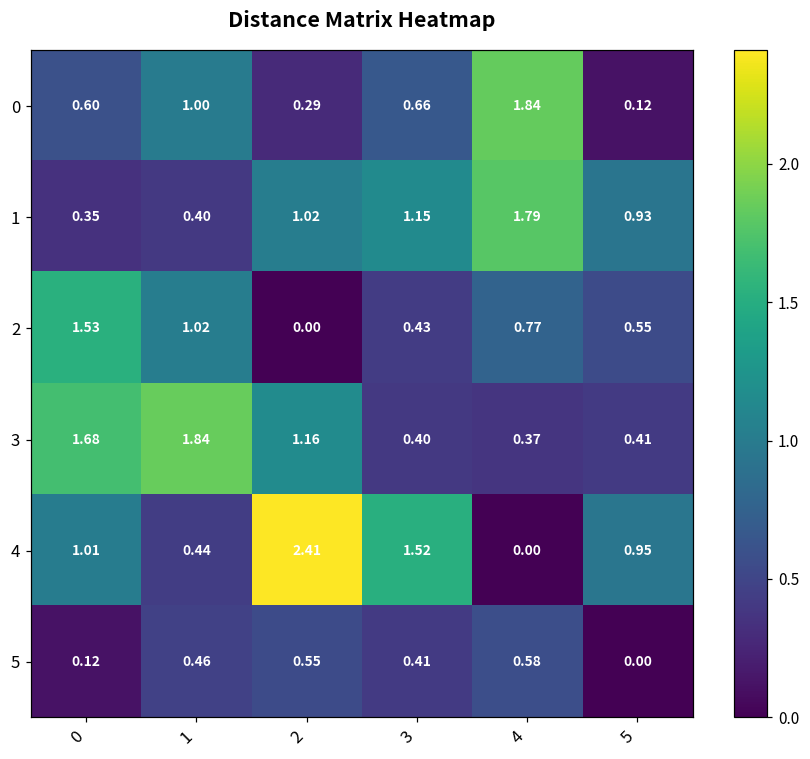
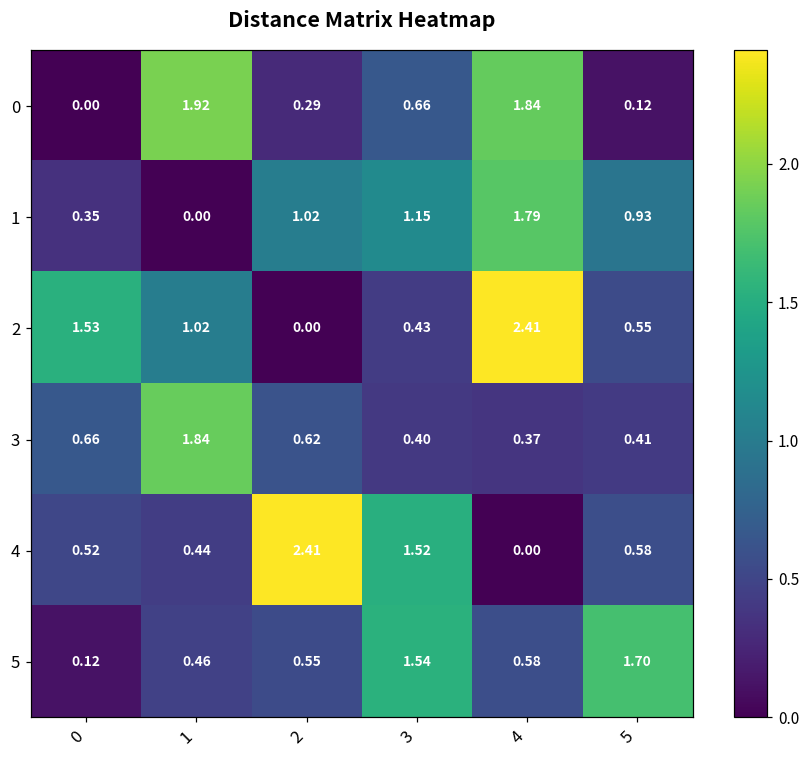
0, 0: 0.60 -> 0.00
0, 1: 1.00 -> 1.92
1, 1: 0.40 -> 0.00
2, 4: 0.77 -> 2.41
3, 0: 1.68 -> 0.66
3, 2: 1.16 -> 0.62
4, 0: 1.01 -> 0.52
4, 5: 0.95 -> 0.58
5, 3: 0.41 -> 1.54
5, 5: 0.00 -> 1.70
